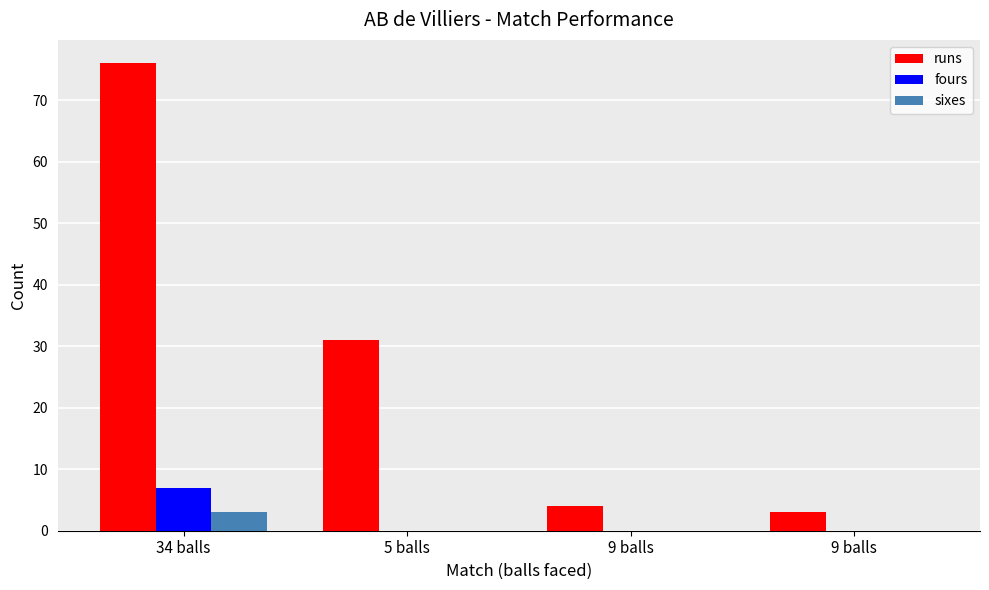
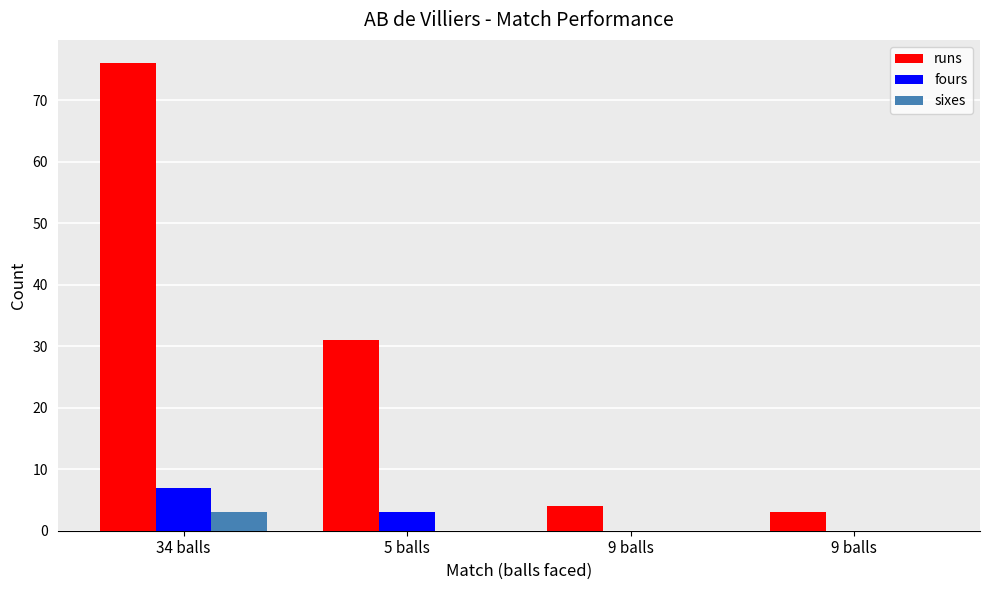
fours, 5 balls: 0 -> 3
